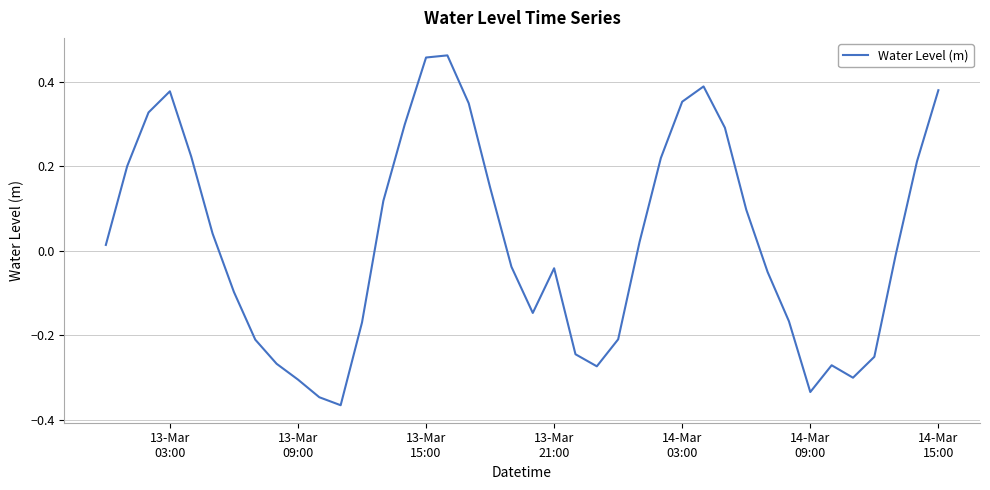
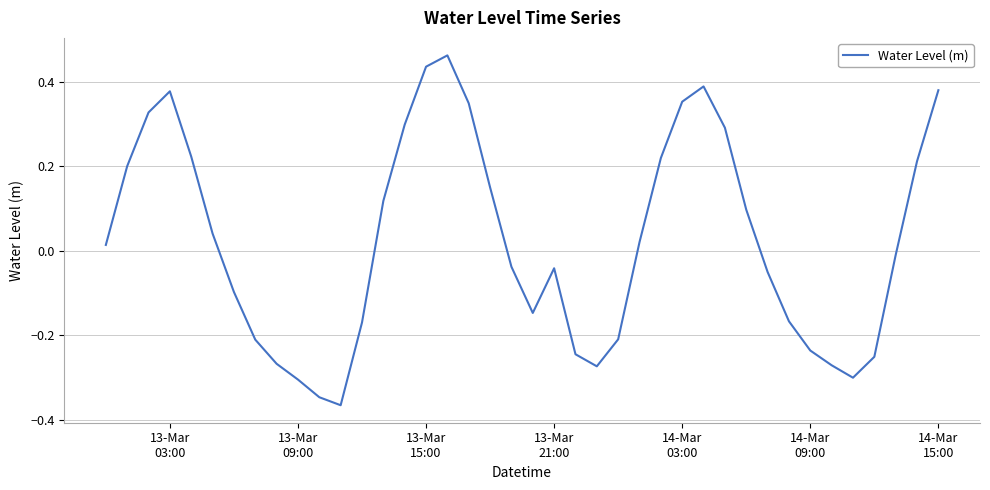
13-Mar 15:00: 0.46 -> 0.44
14-Mar 09:00: -0.33 -> -0.24
